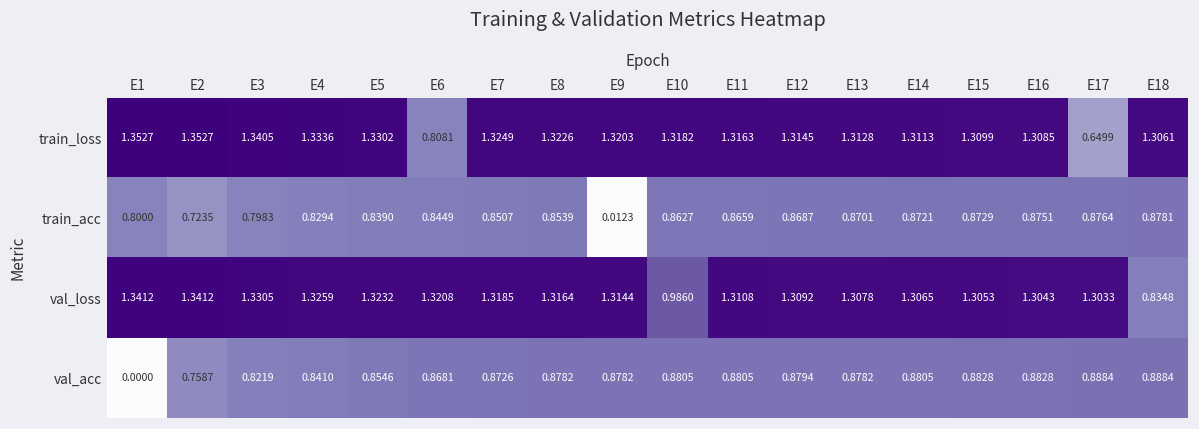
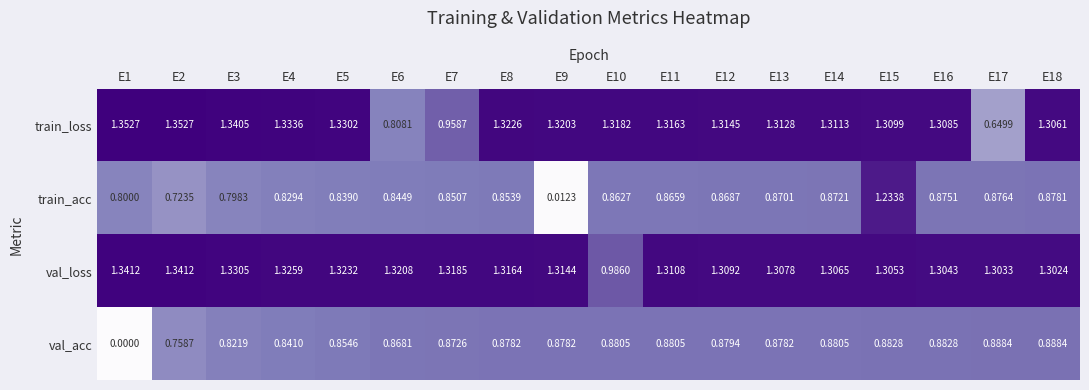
train_loss, E7: 1.3249 -> 0.9587
train_acc, E15: 0.8729 -> 1.2338
val_loss, E18: 0.8348 -> 1.3024
